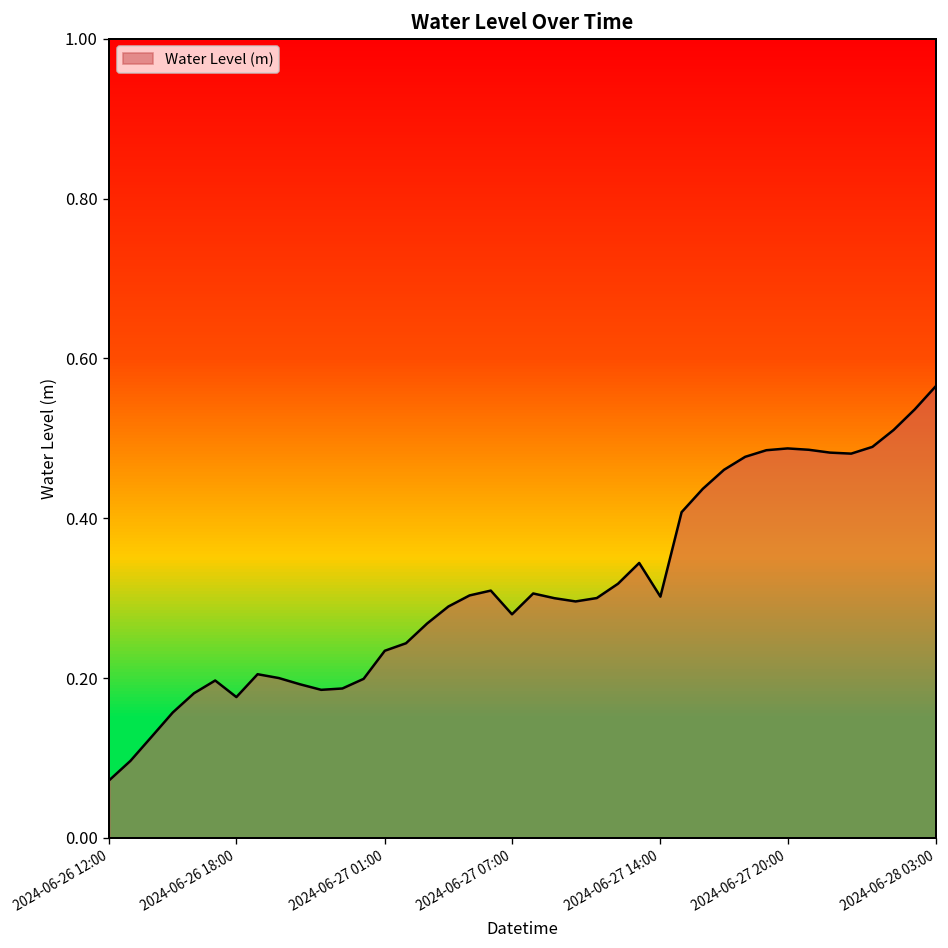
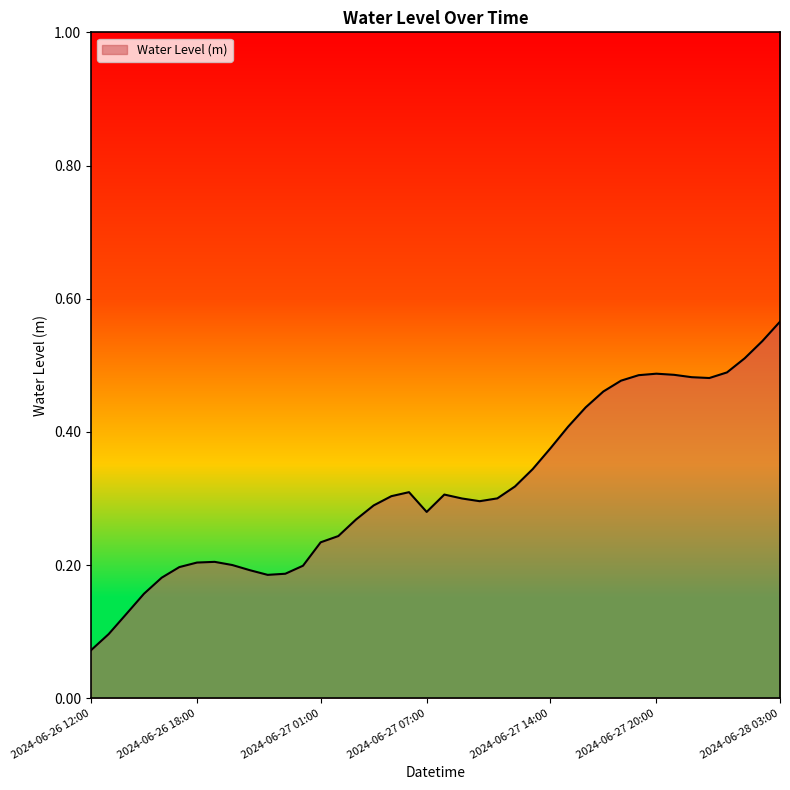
2024-06-26 18:00: 0.18 -> 0.20
2024-06-27 14:00: 0.30 -> 0.38
